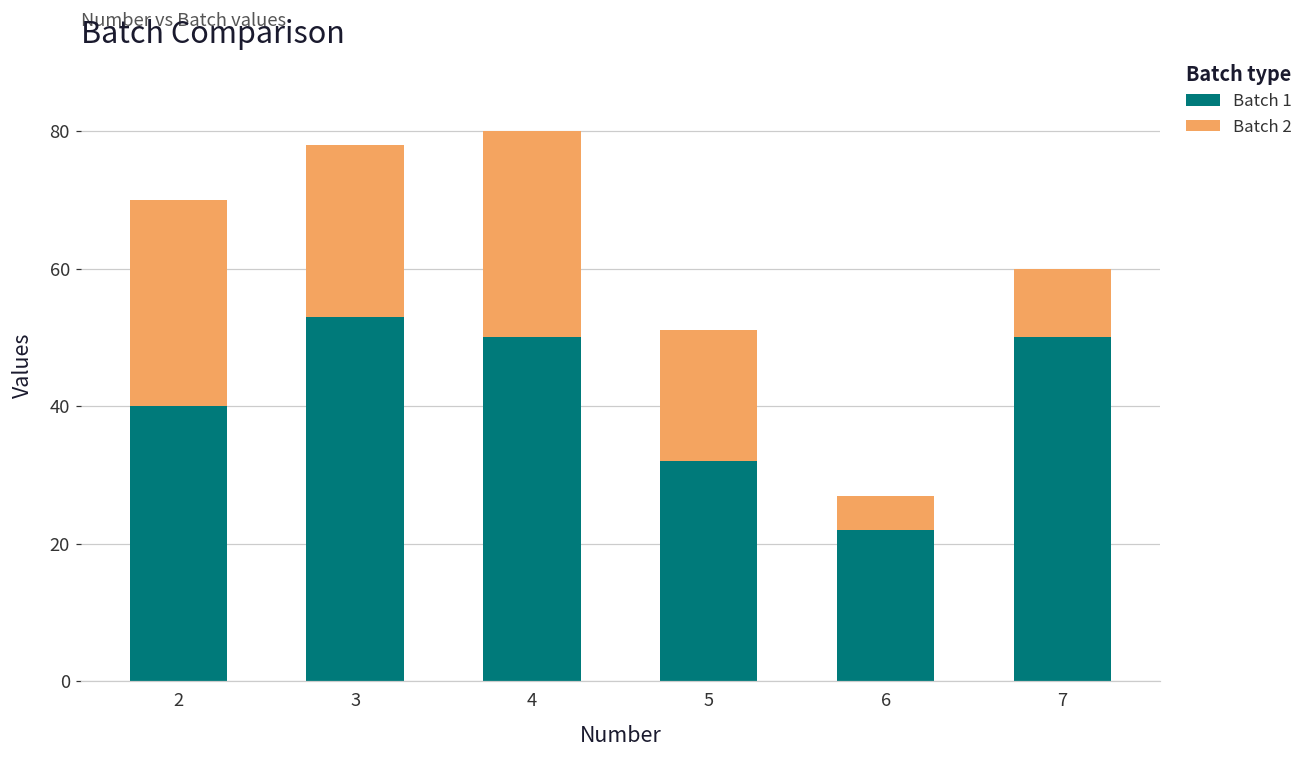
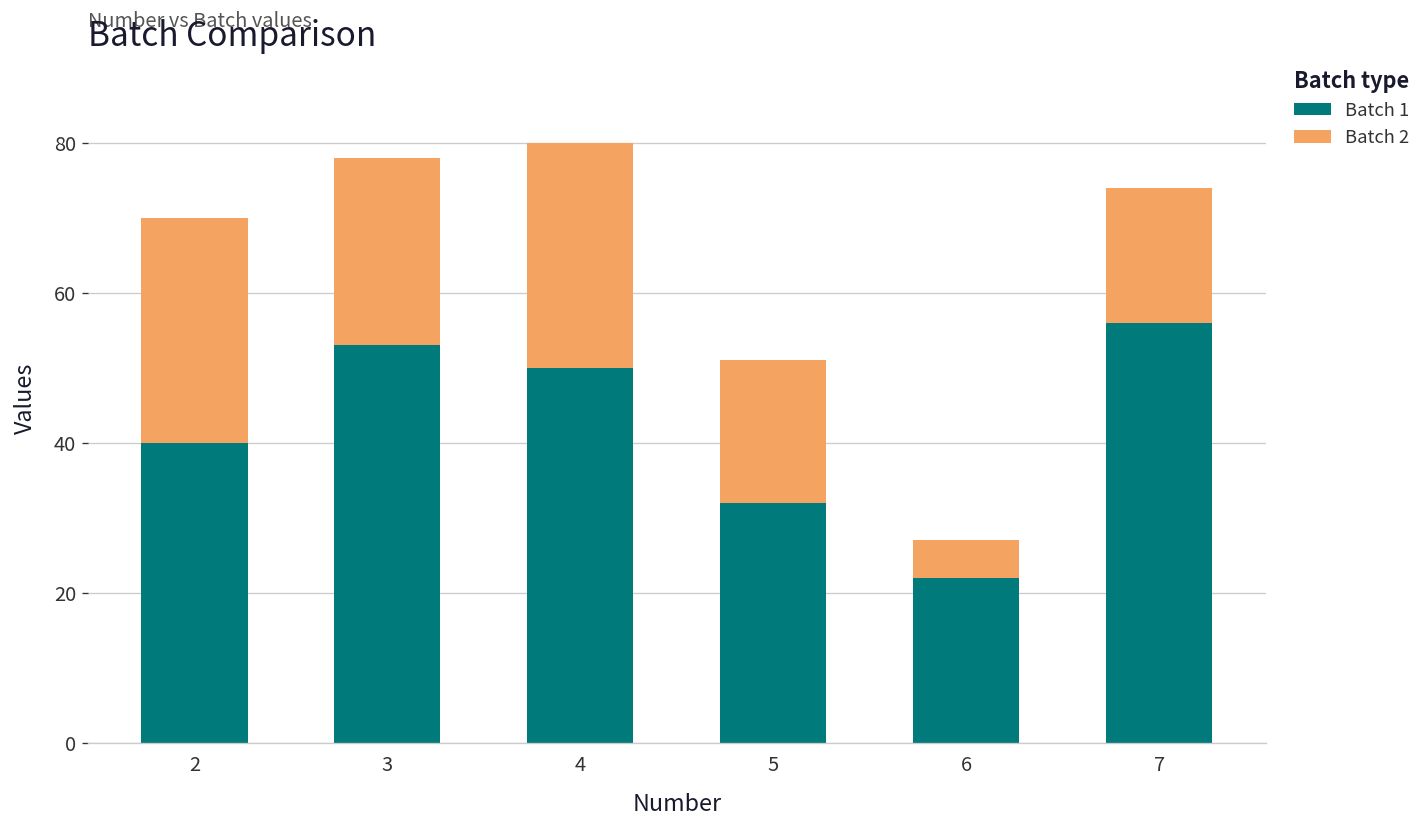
Batch 1, 7: 50 -> 56
Batch 2, 7: 10 -> 18
